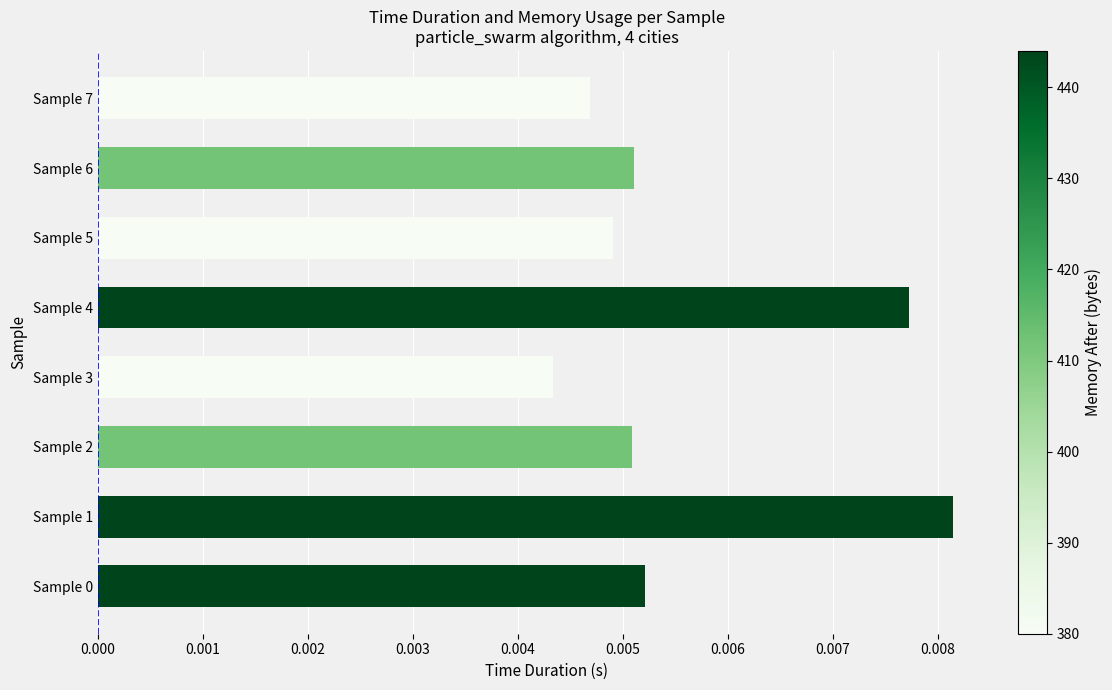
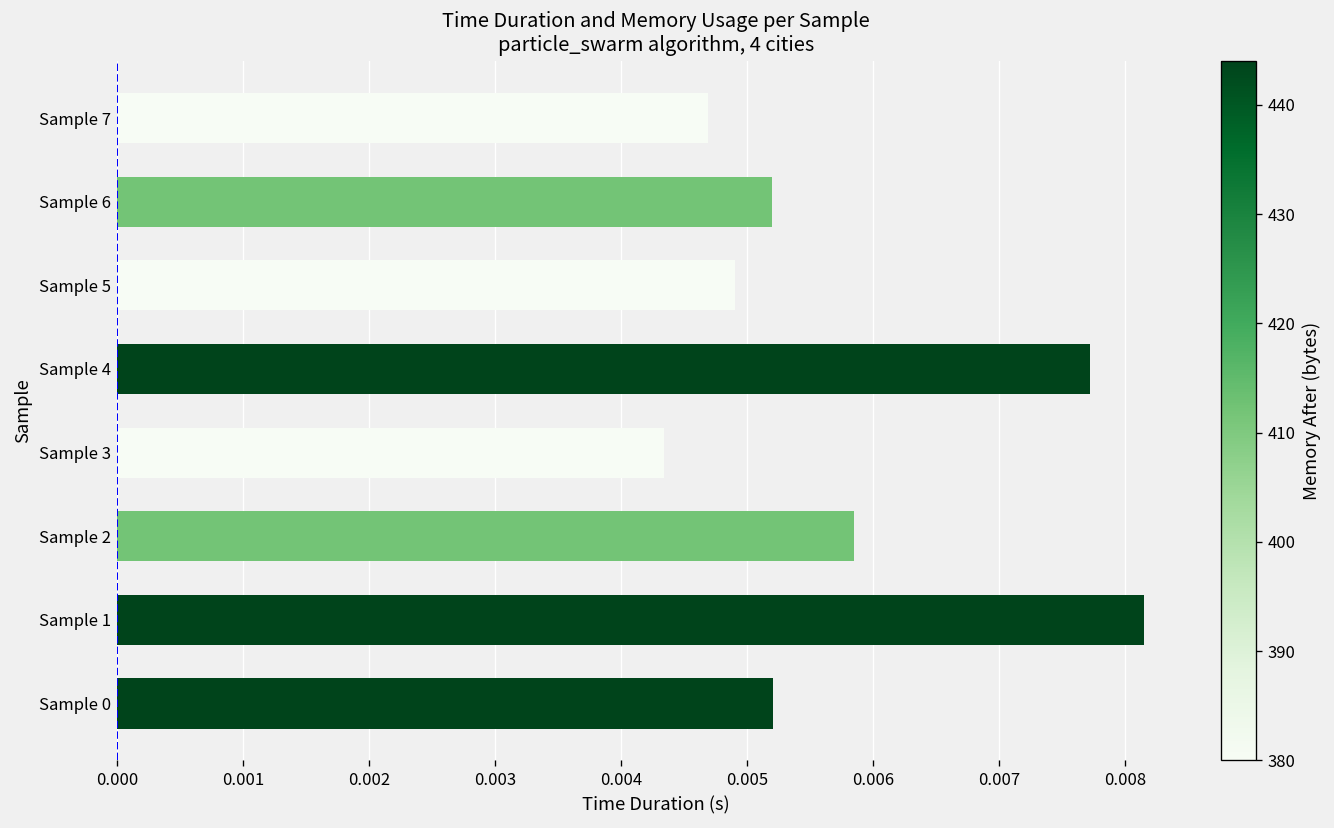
Sample 6: 0.00511 -> 0.00520
Sample 2: 0.00509 -> 0.00585
